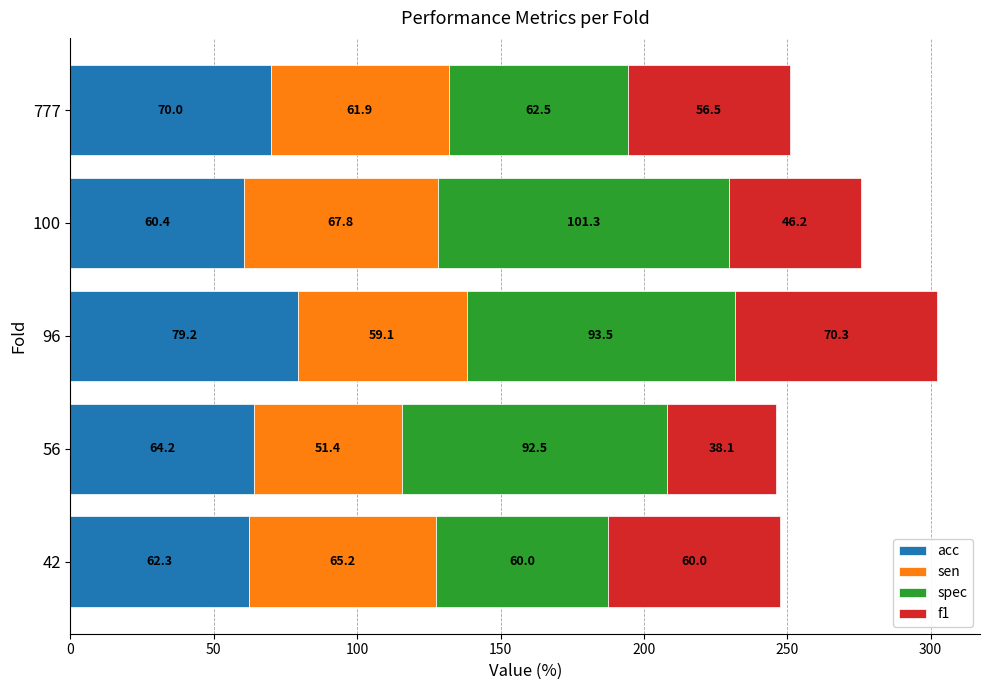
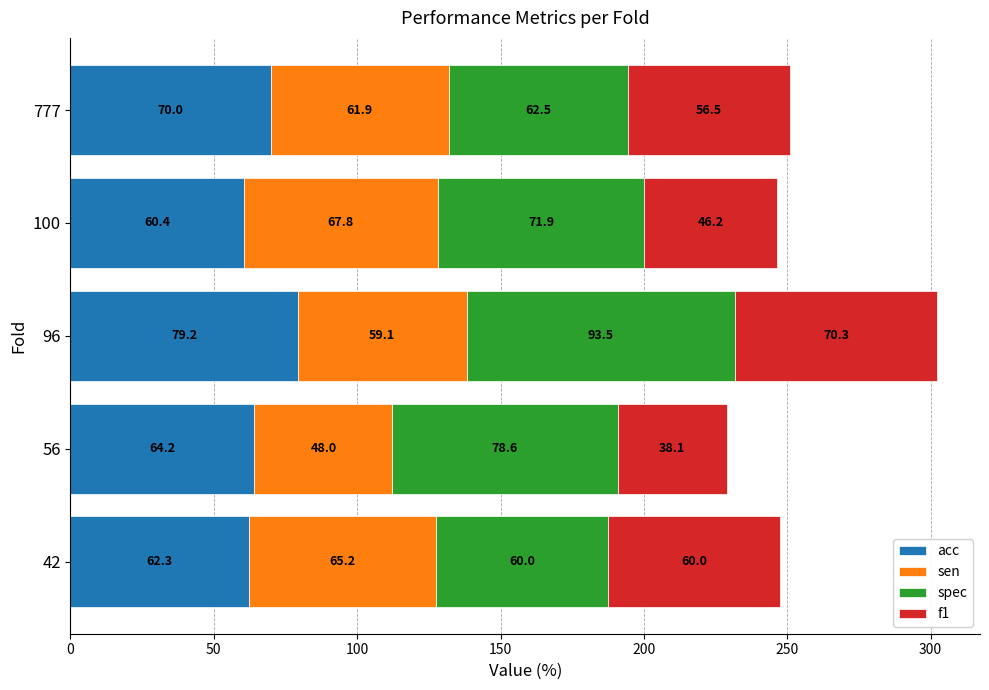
spec, 100: 101.3 -> 71.9
sen, 56: 51.4 -> 48.0
spec, 56: 92.5 -> 78.6
